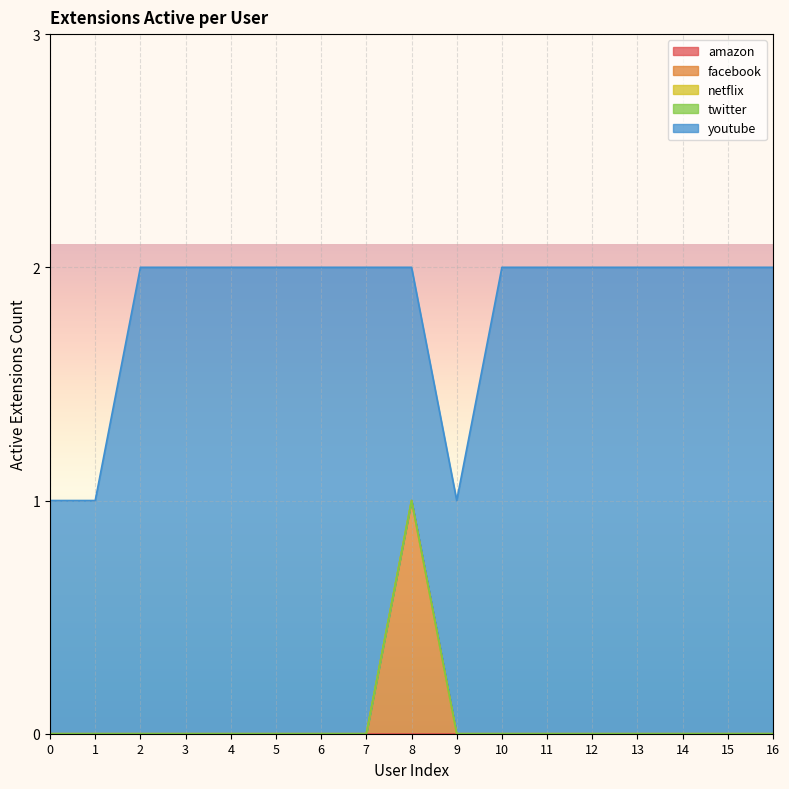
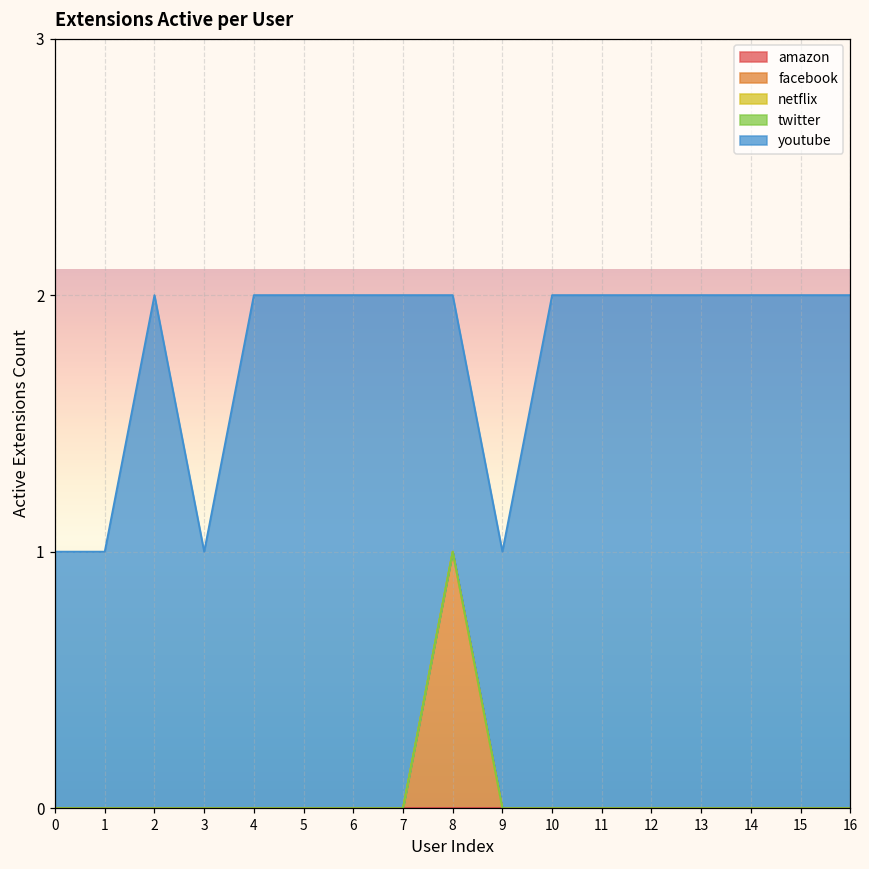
youtube, 3: 2 -> 1
